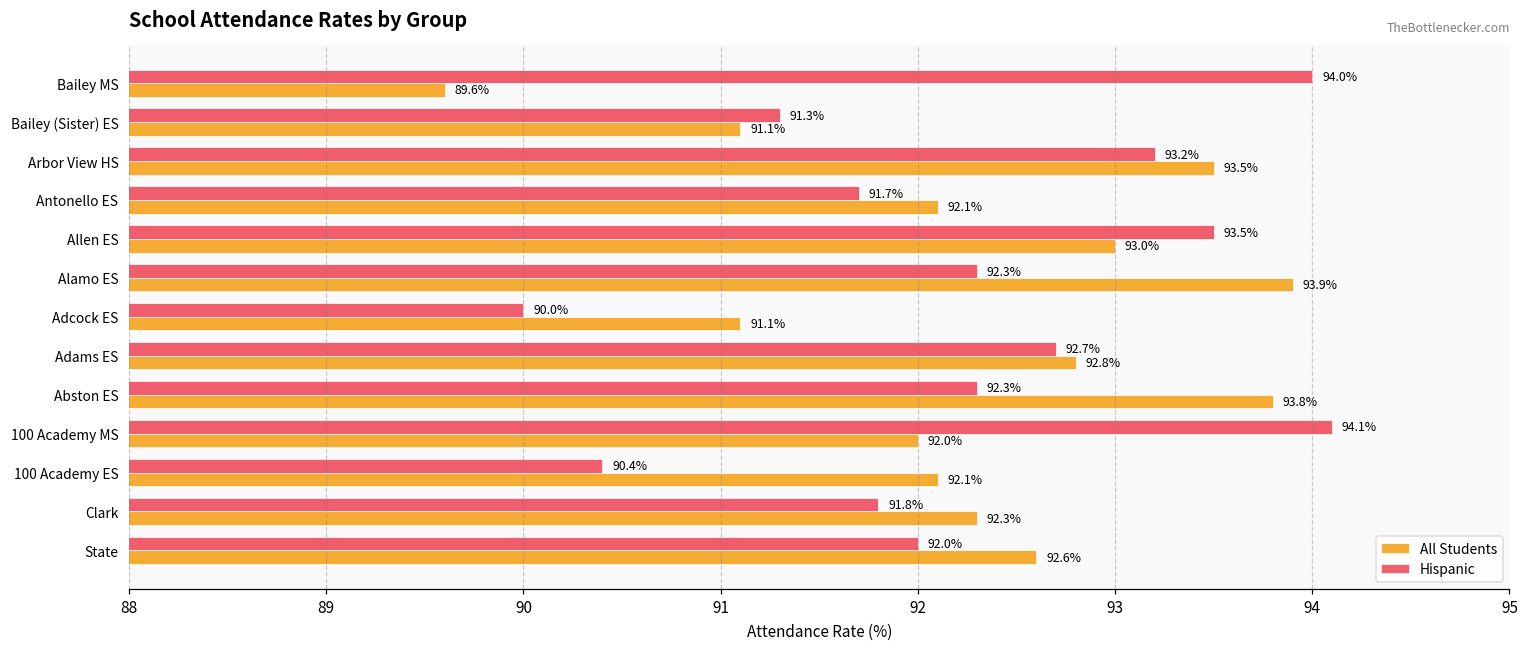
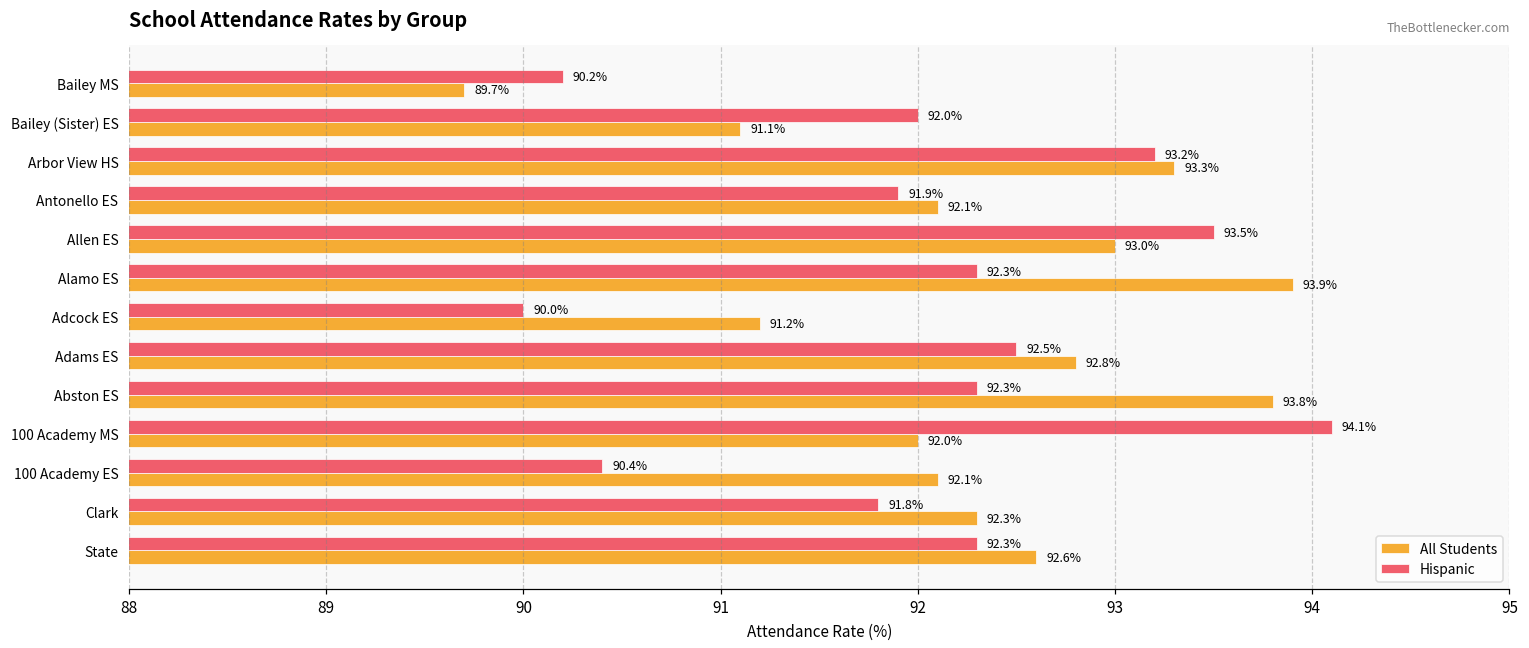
Hispanic, Bailey MS: 94.0% -> 90.2%
All Students, Bailey MS: 89.6% -> 89.7%
Hispanic, Bailey (Sister) ES: 91.3% -> 92.0%
All Students, Arbor View HS: 93.5% -> 93.3%
Hispanic, Antonello ES: 91.7% -> 91.9%
All Students, Adcock ES: 91.1% -> 91.2%
Hispanic, Adams ES: 92.7% -> 92.5%
Hispanic, State: 92.0% -> 92.3%
